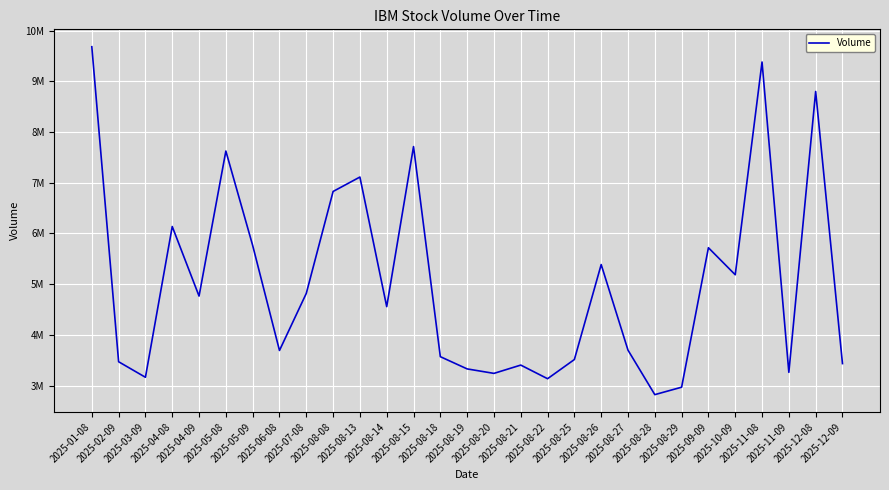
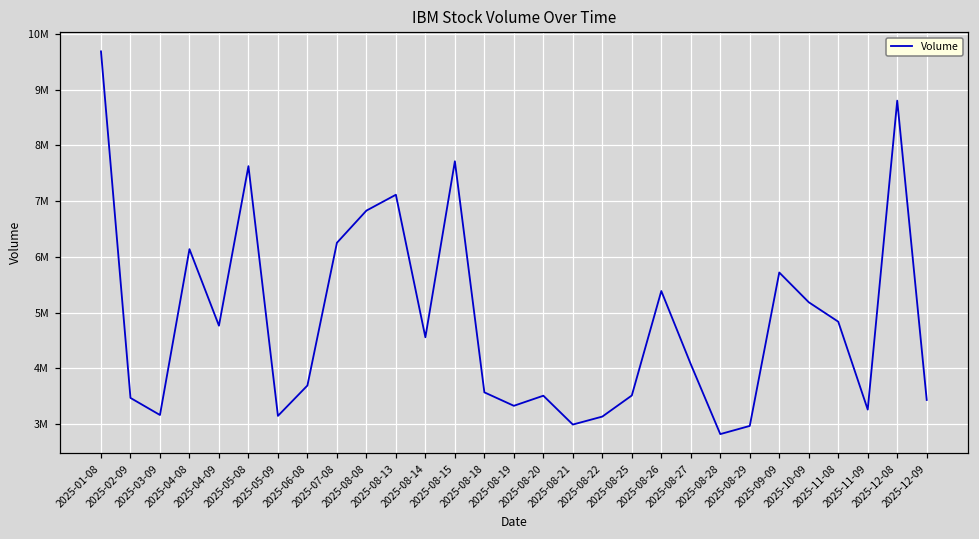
2025-05-09: 5800000 -> 3100000
2025-07-08: 4800000 -> 6300000
2025-08-20: 3200000 -> 3500000
2025-08-21: 3400000 -> 3000000
2025-08-27: 3700000 -> 4100000
2025-11-08: 9400000 -> 4800000
